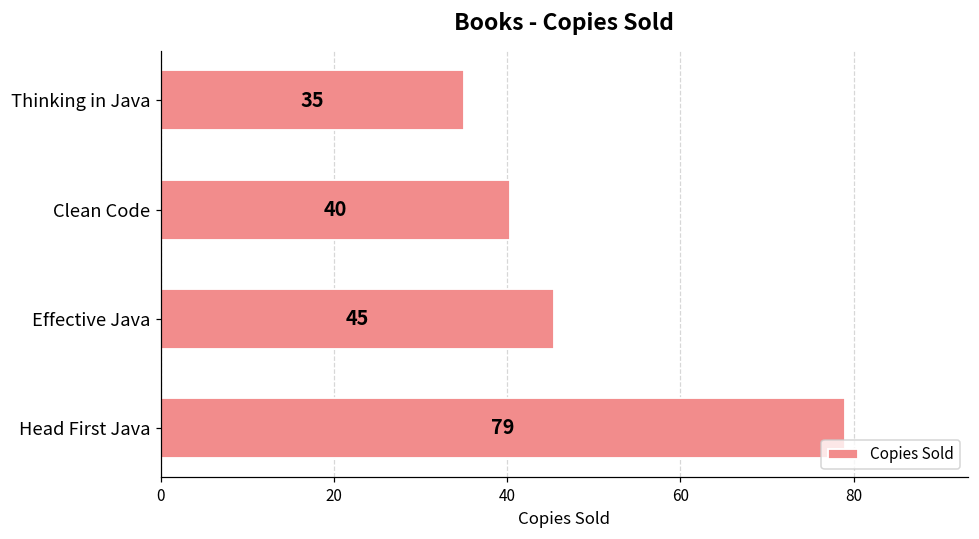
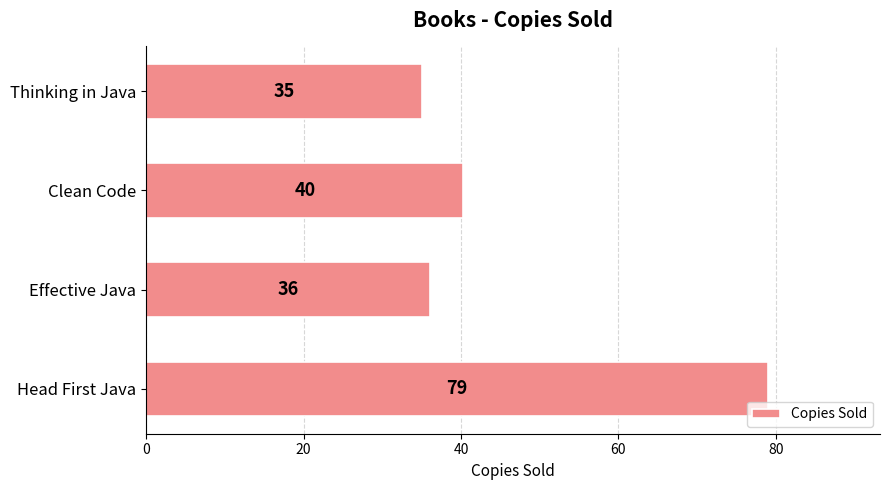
Effective Java: 45 -> 36
